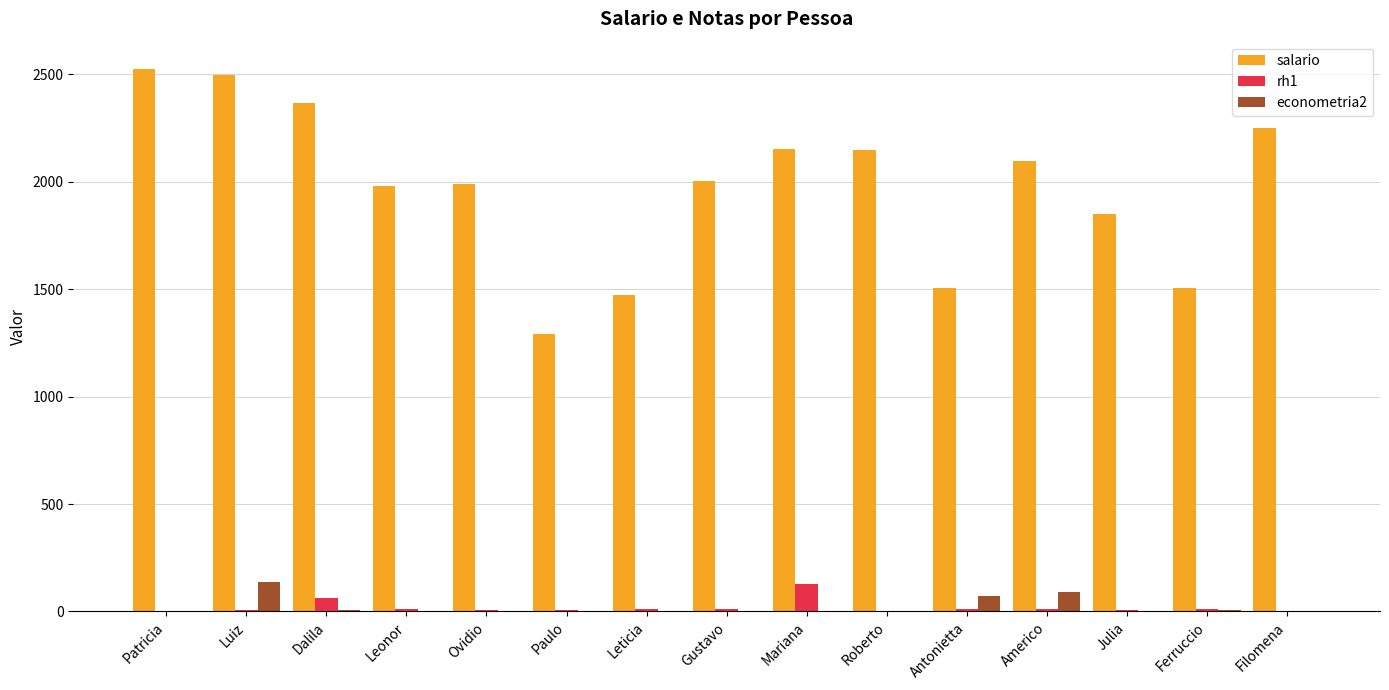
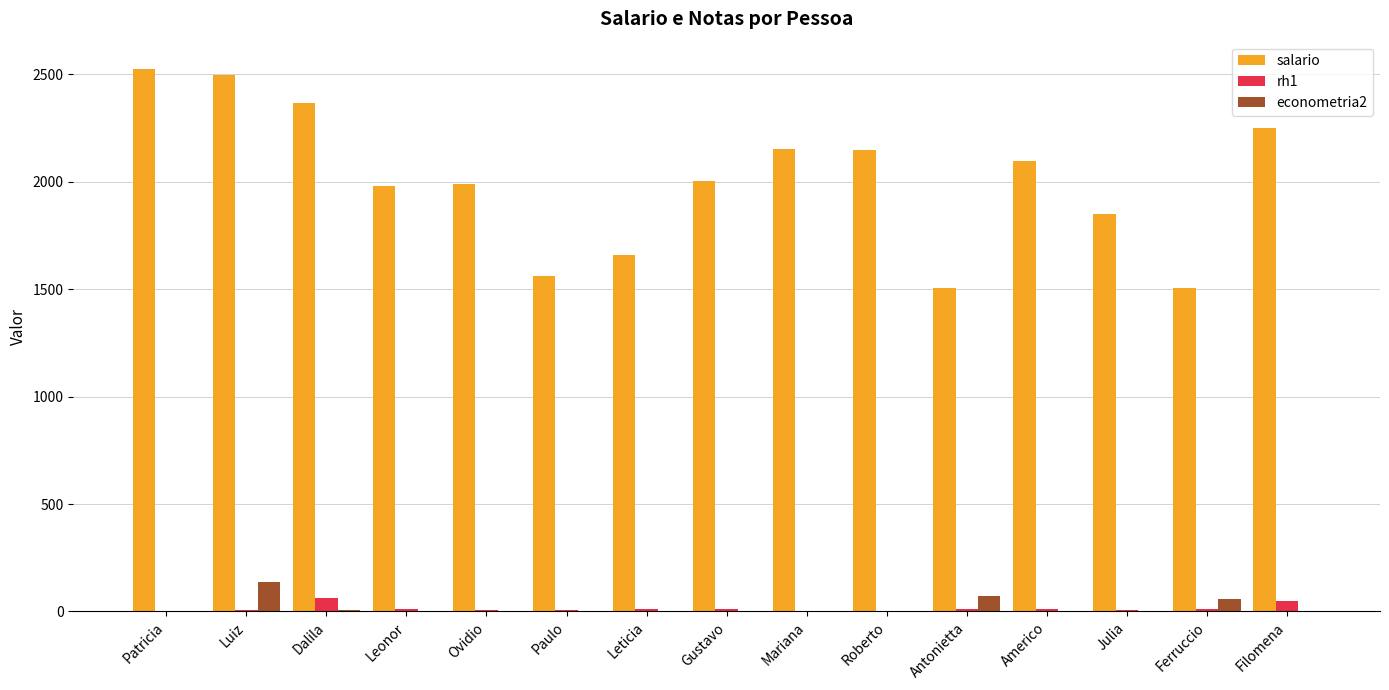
salario, Paulo: 1290 -> 1560
salario, Leticia: 1470 -> 1660
rh1, Mariana: 130 -> 0
econometria2, Americo: 90 -> 0
econometria2, Ferruccio: 0 -> 60
rh1, Filomena: 0 -> 50
